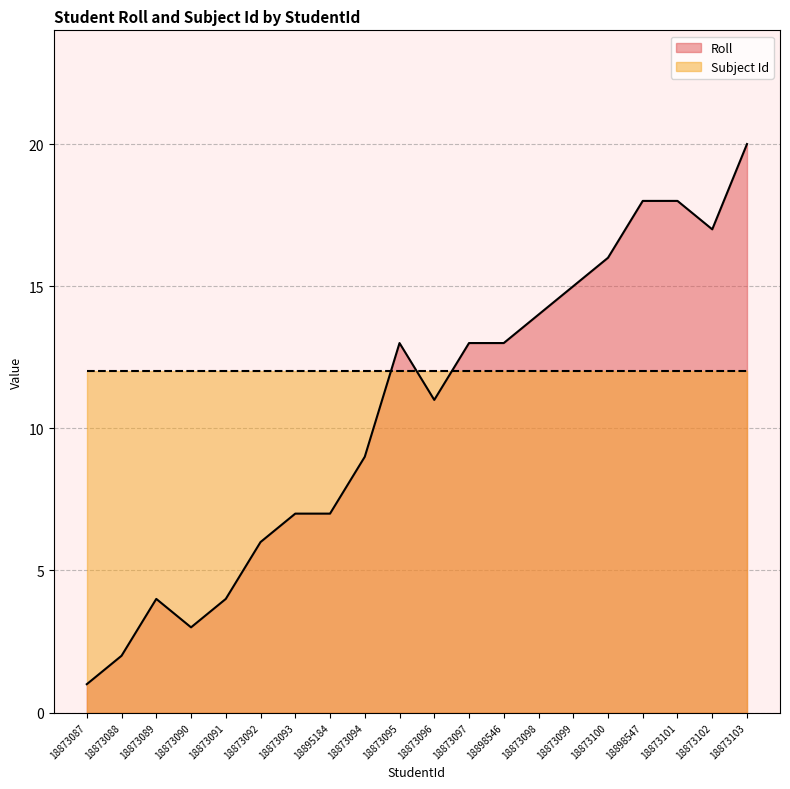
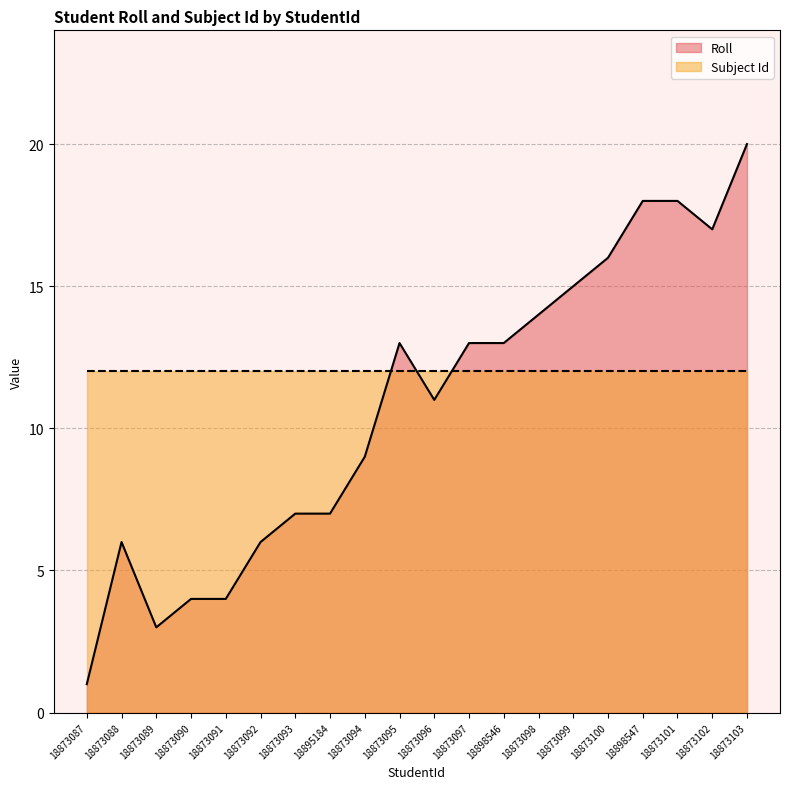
Roll, 18873088: 2 -> 6
Roll, 18873089: 4 -> 3
Roll, 18873090: 3 -> 4
